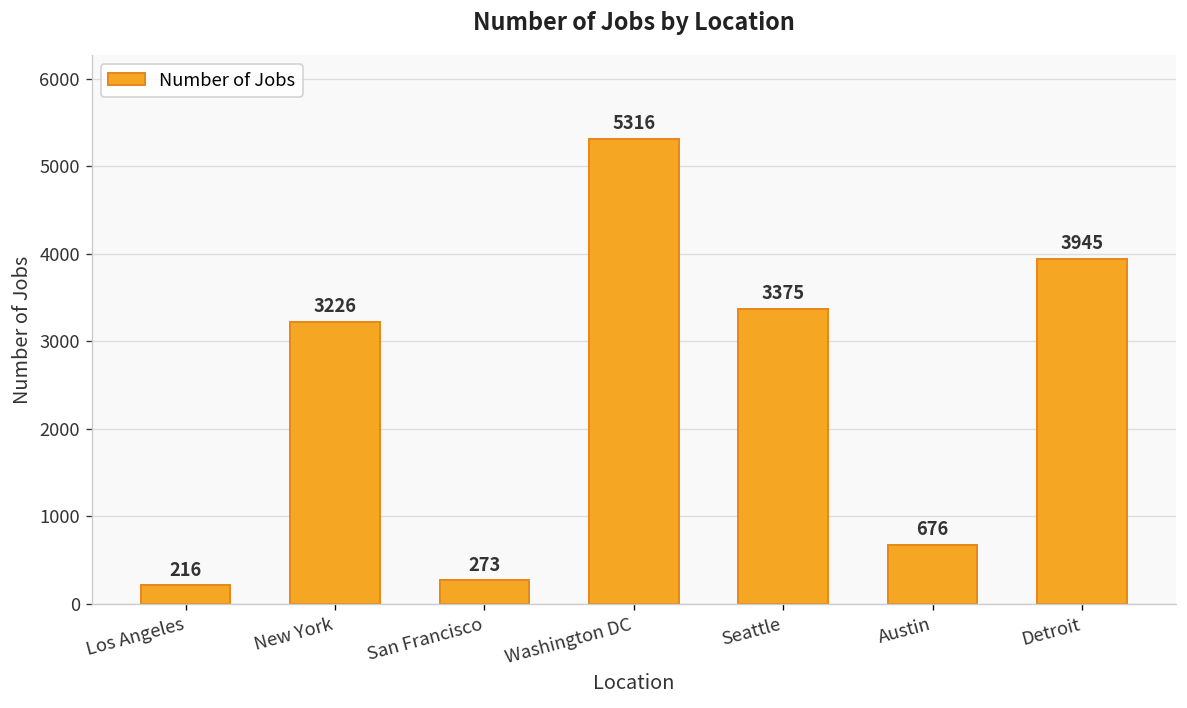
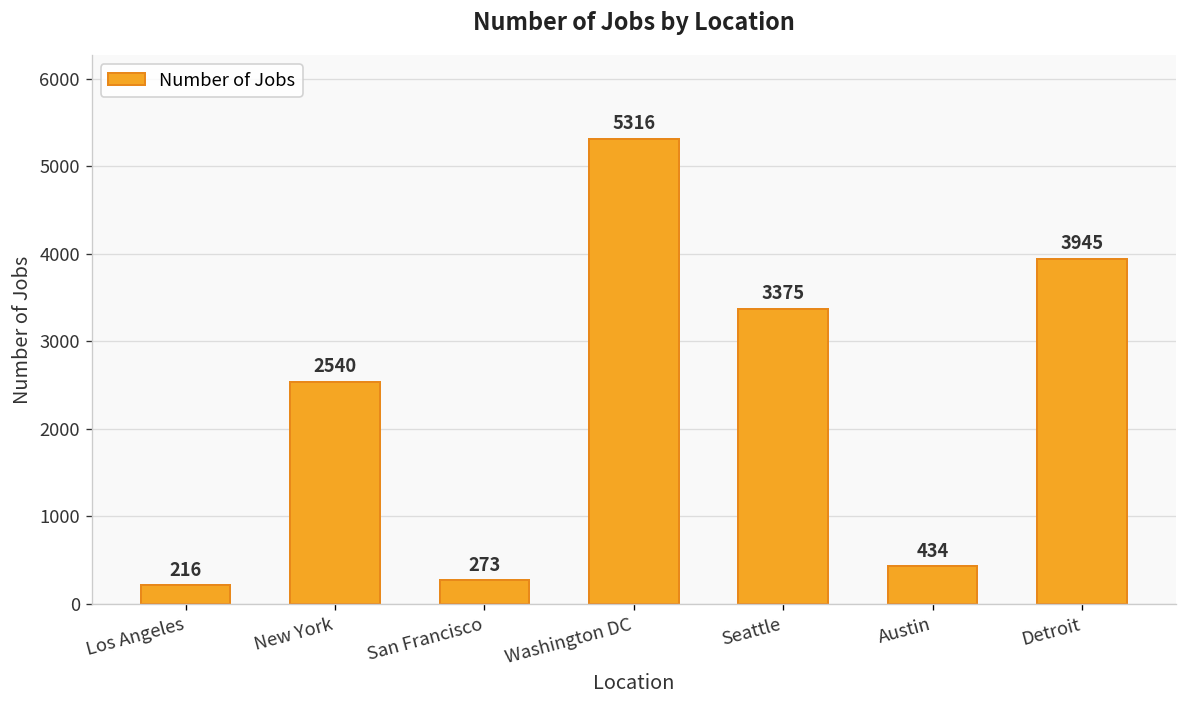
New York: 3226 -> 2540
Austin: 676 -> 434
